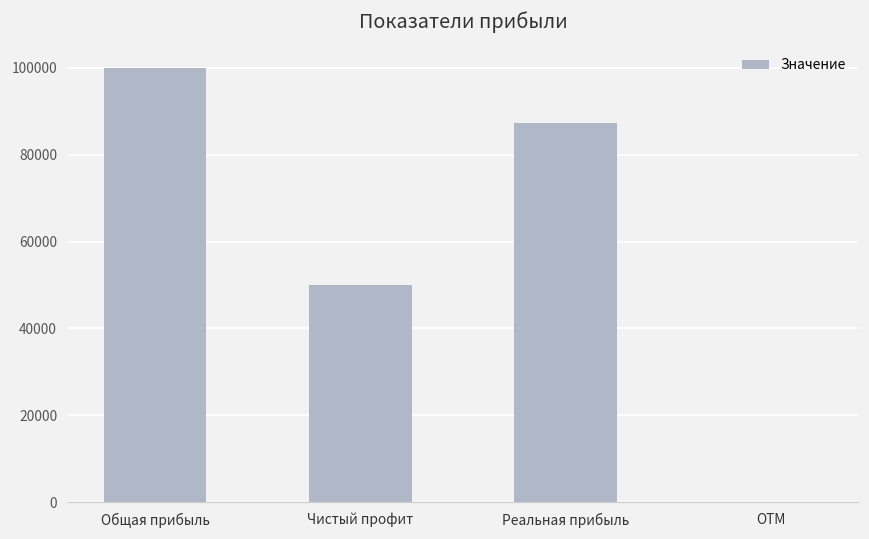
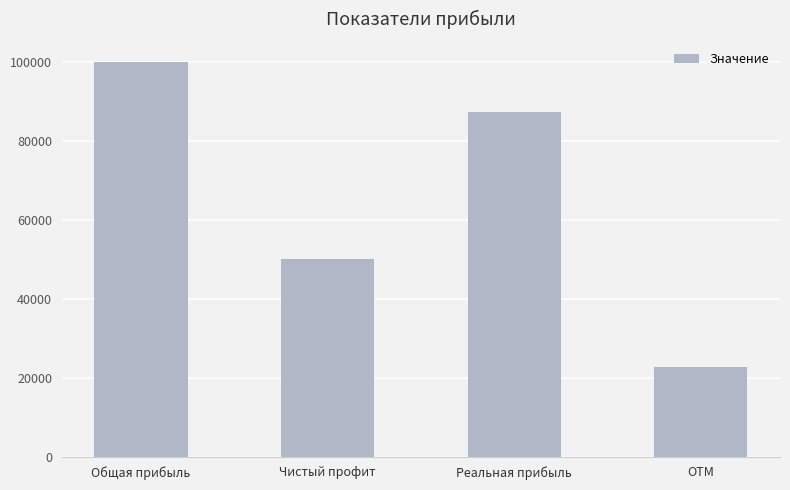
ОТМ: 0 -> 23000
